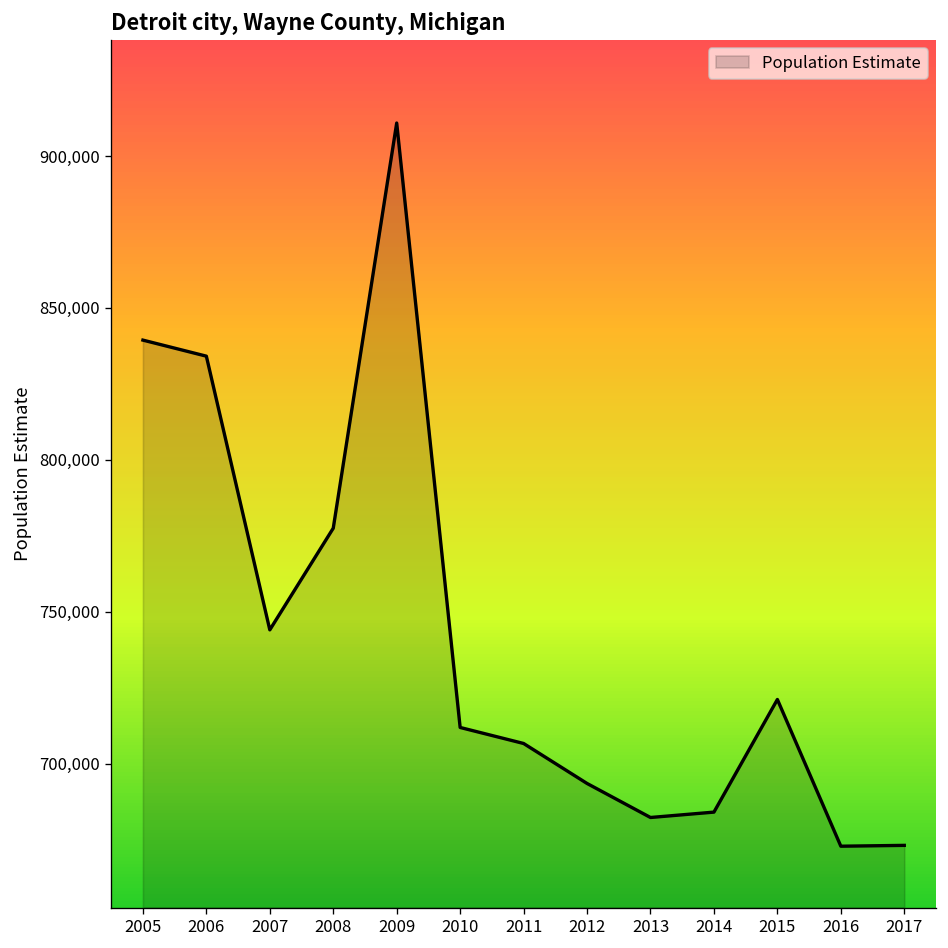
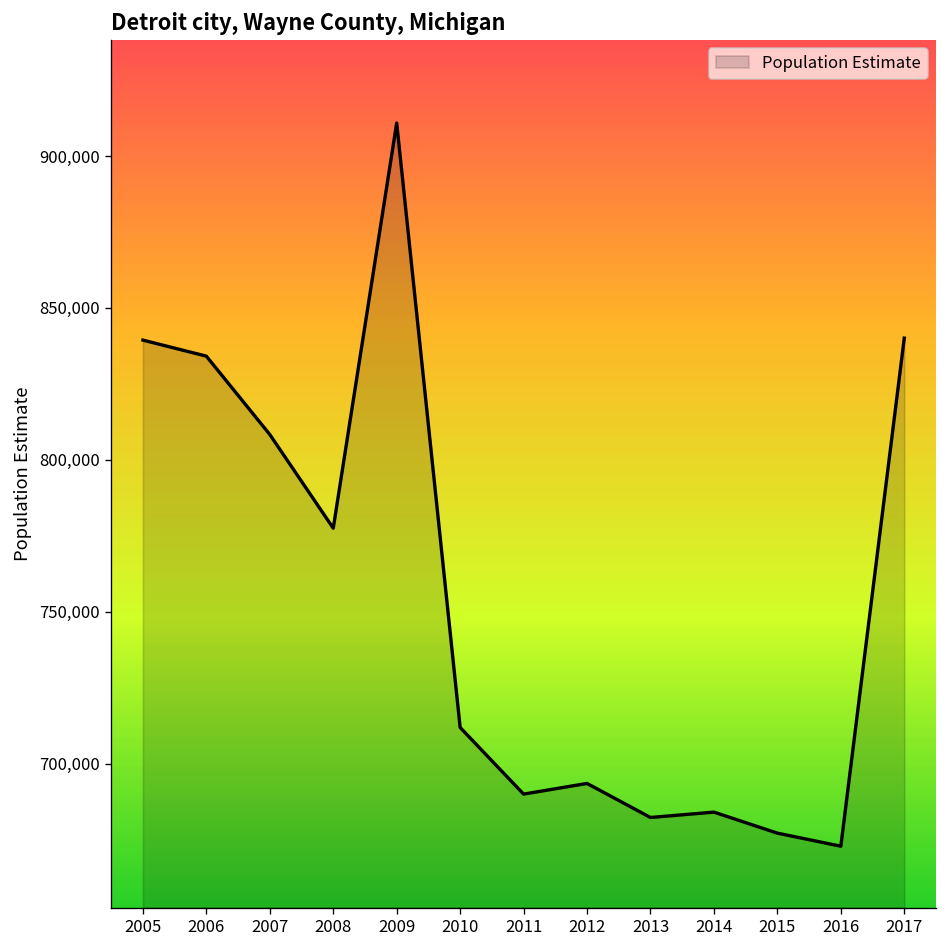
2007: 744,000 -> 808,000
2011: 707,000 -> 690,000
2015: 721,000 -> 677,000
2017: 673,000 -> 840,000
